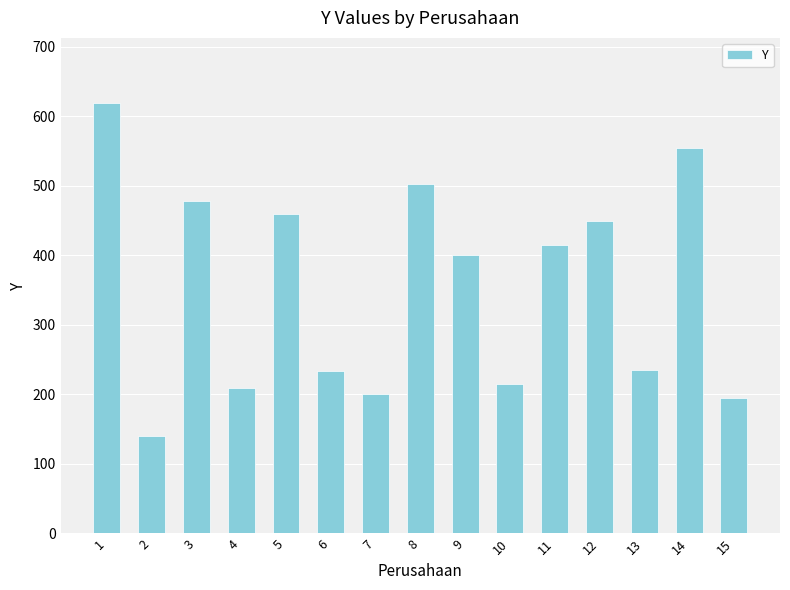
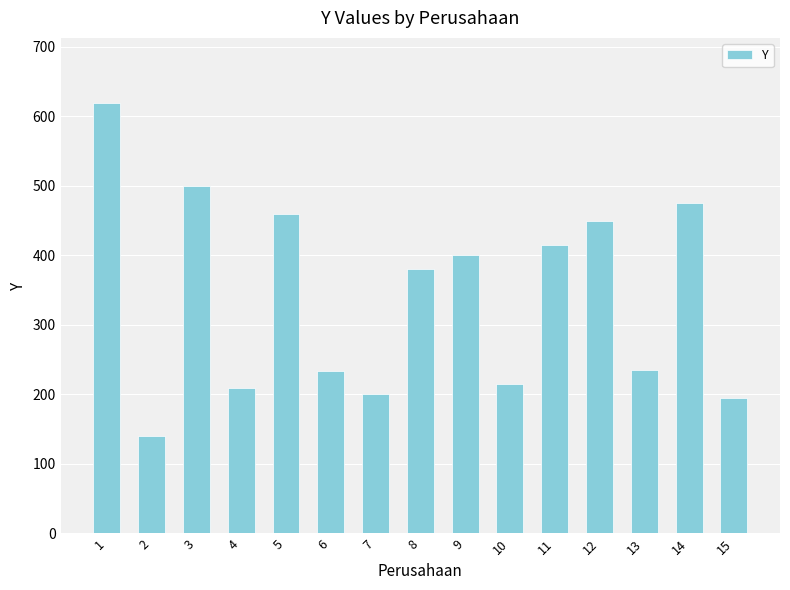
3: 480 -> 500
8: 500 -> 380
14: 550 -> 480
